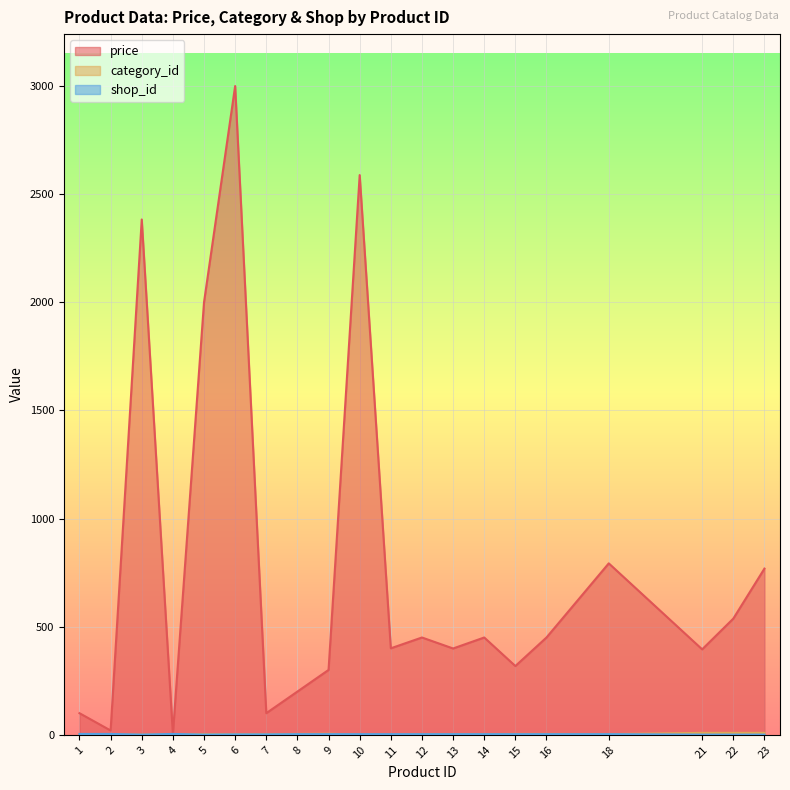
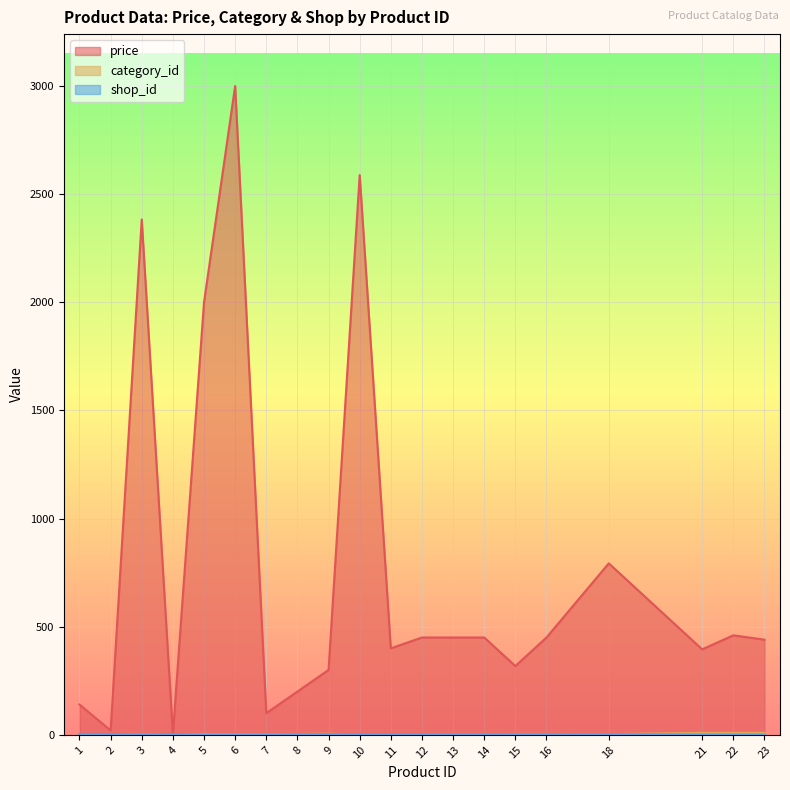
price, 1: 100 -> 140
price, 13: 400 -> 450
price, 22: 540 -> 460
price, 23: 770 -> 440
